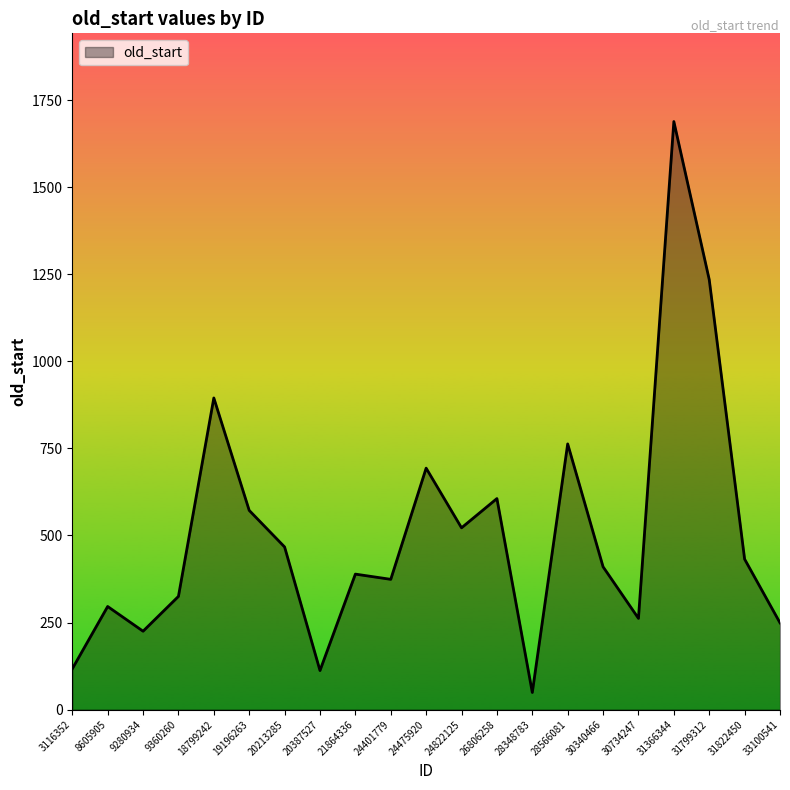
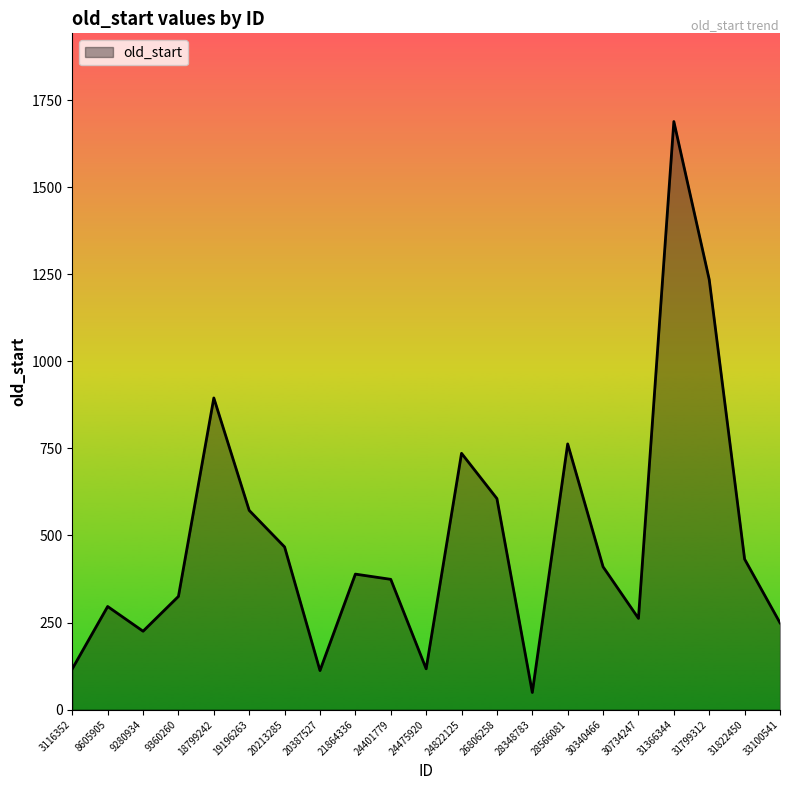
24475920: 690 -> 120
24822125: 520 -> 740
